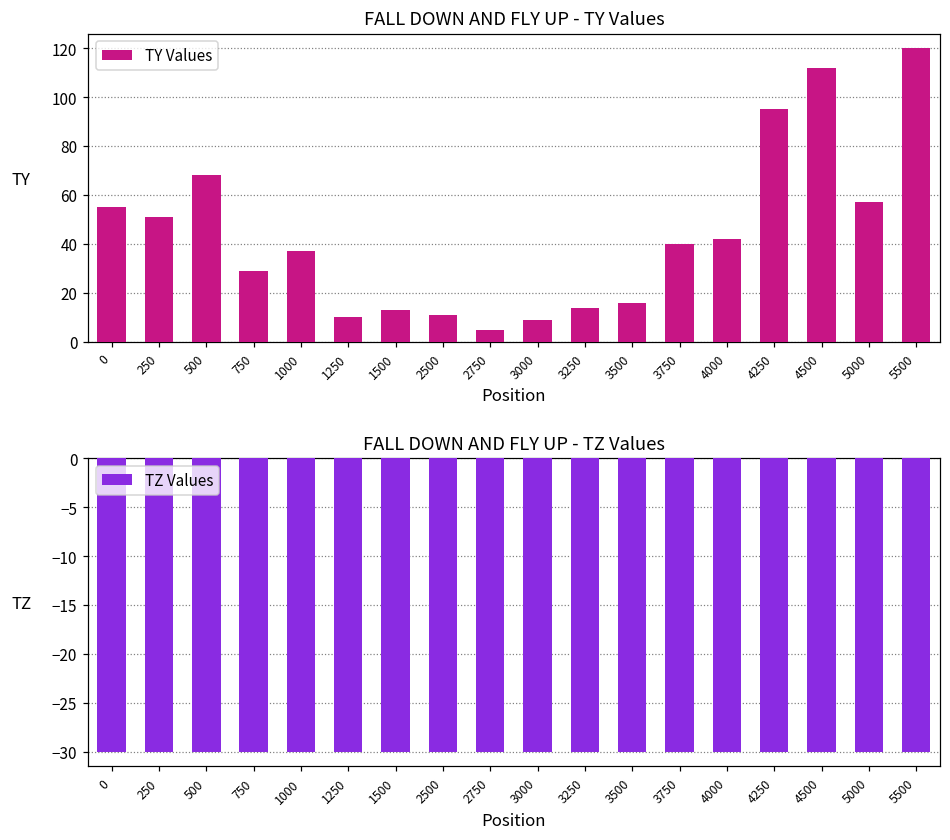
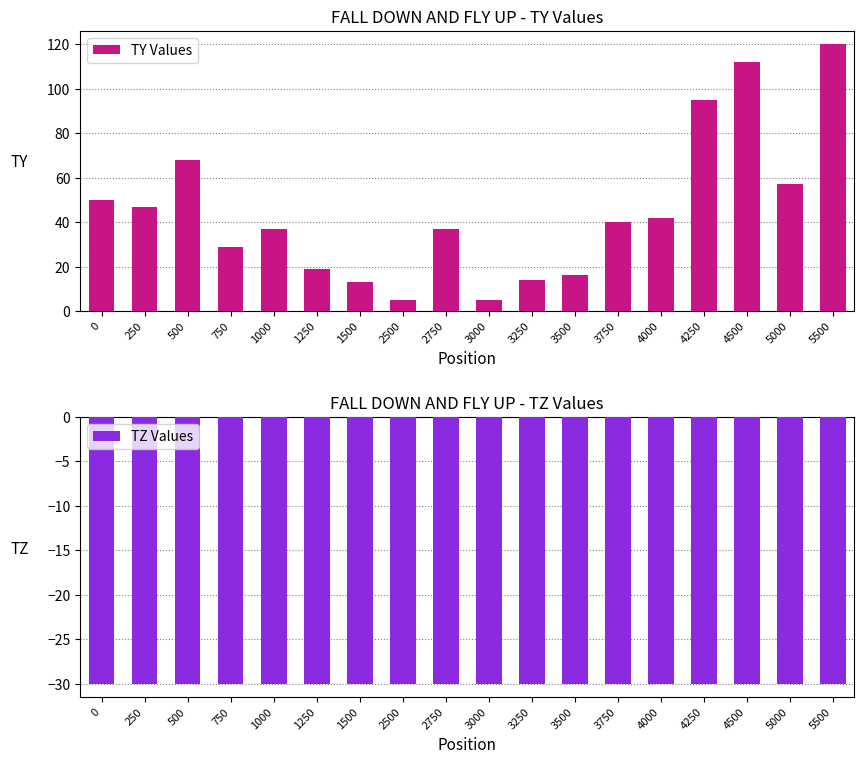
FALL DOWN AND FLY UP - TY Values, 0: 55 -> 50
FALL DOWN AND FLY UP - TY Values, 250: 51 -> 47
FALL DOWN AND FLY UP - TY Values, 1250: 10 -> 19
FALL DOWN AND FLY UP - TY Values, 2500: 11 -> 5
FALL DOWN AND FLY UP - TY Values, 2750: 5 -> 37
FALL DOWN AND FLY UP - TY Values, 3000: 9 -> 5
